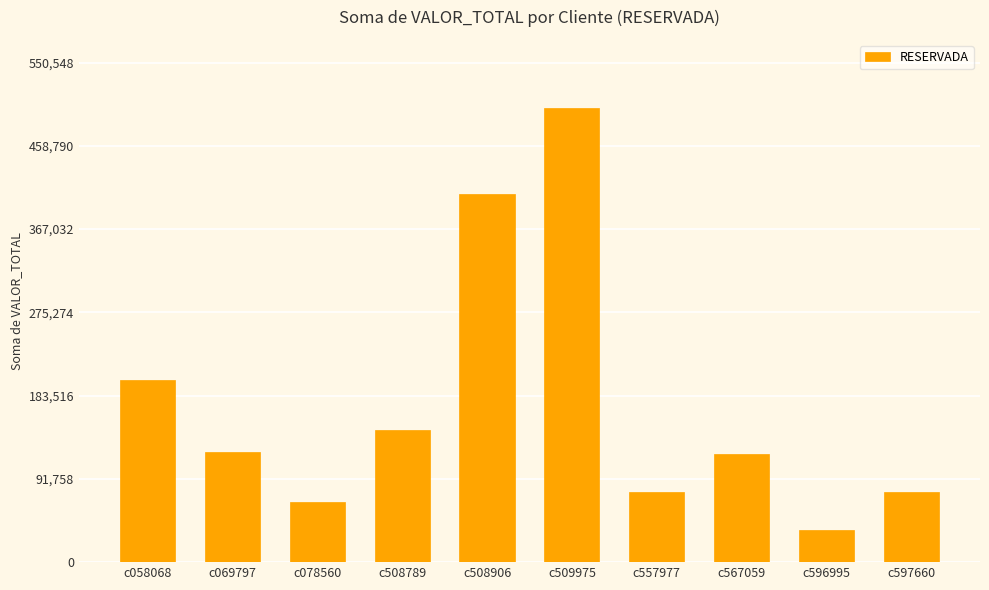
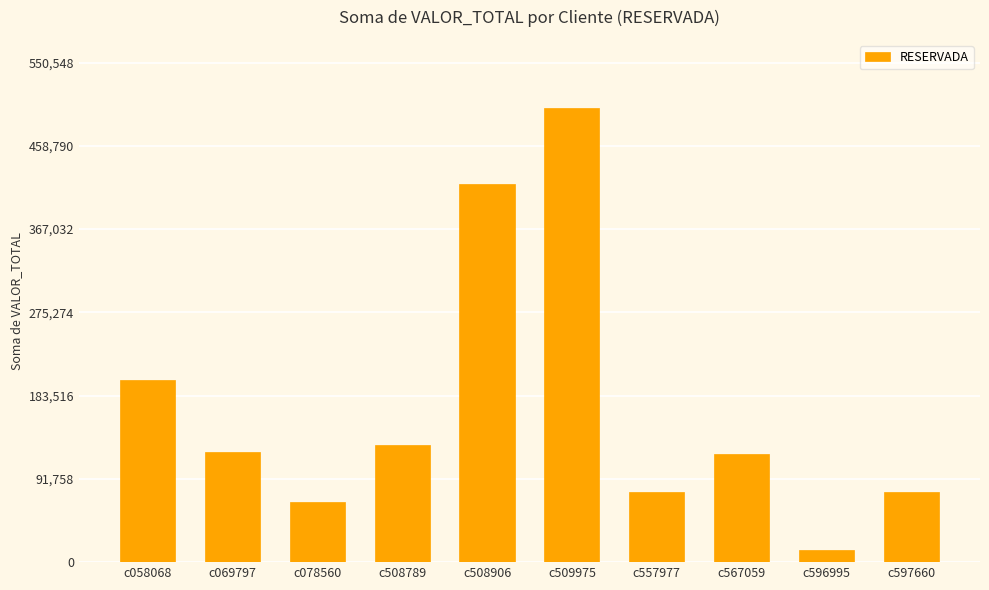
c508789: 150,000 -> 130,000
c508906: 410,000 -> 420,000
c596995: 40,000 -> 10,000
